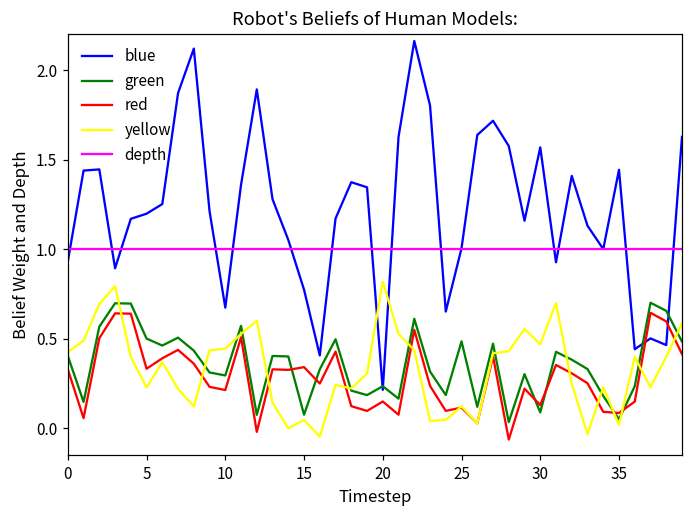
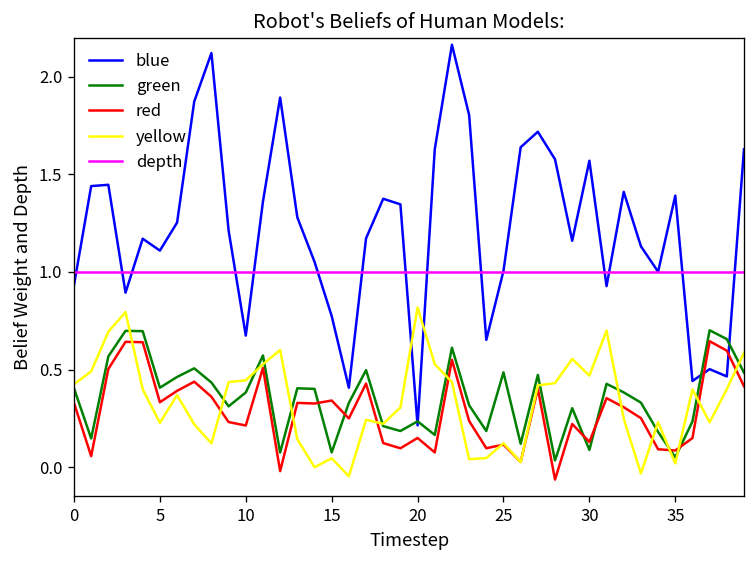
blue, 5: 1.20 -> 1.11
green, 5: 0.50 -> 0.41
green, 10: 0.30 -> 0.38
blue, 35: 1.44 -> 1.39
